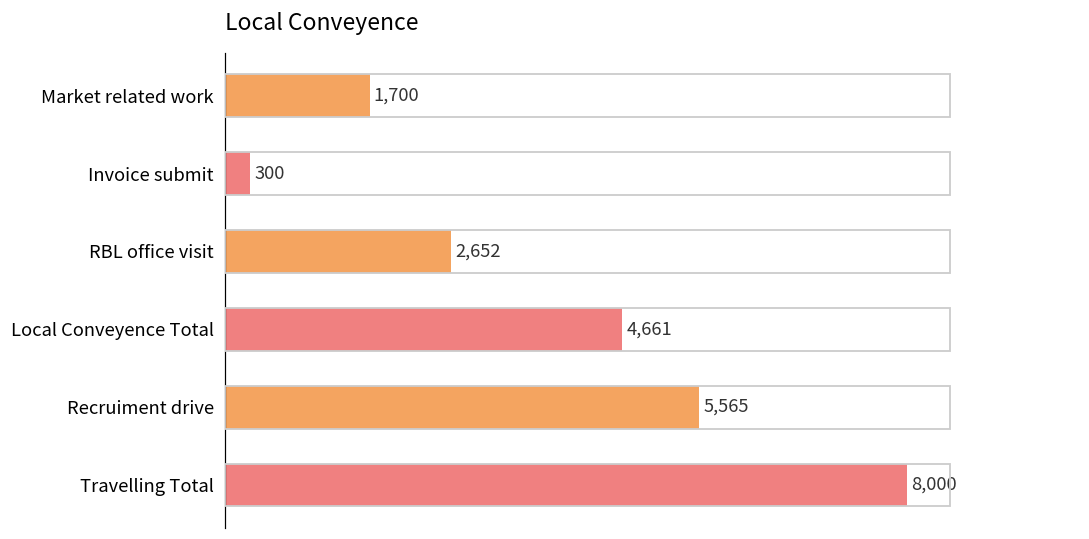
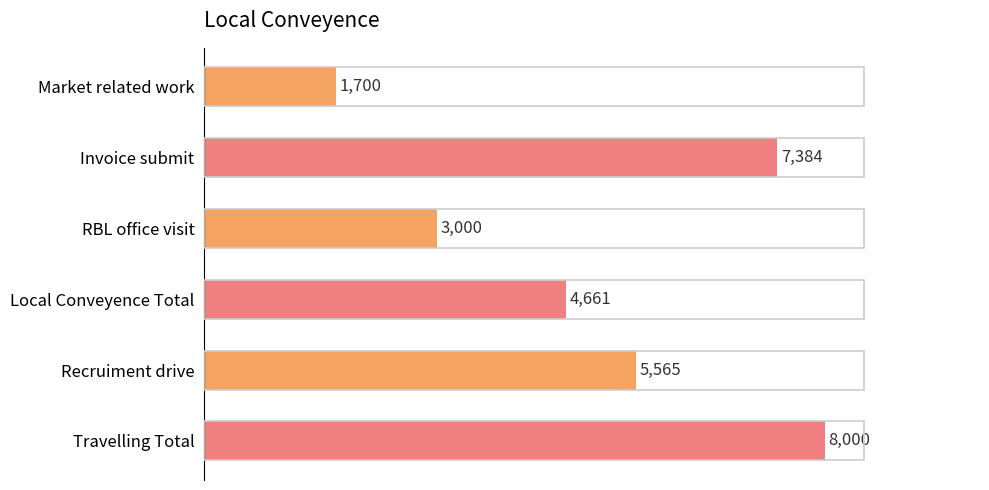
Invoice submit: 300 -> 7,384
RBL office visit: 2,652 -> 3,000
